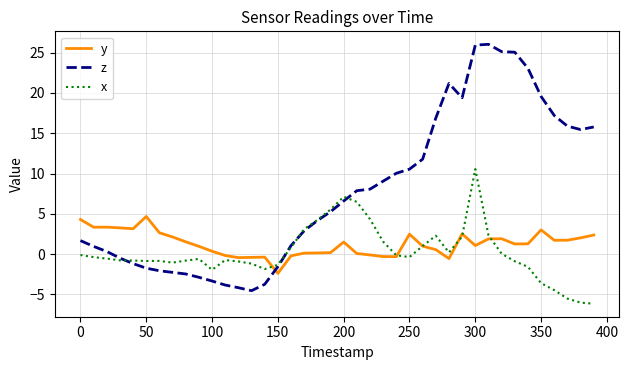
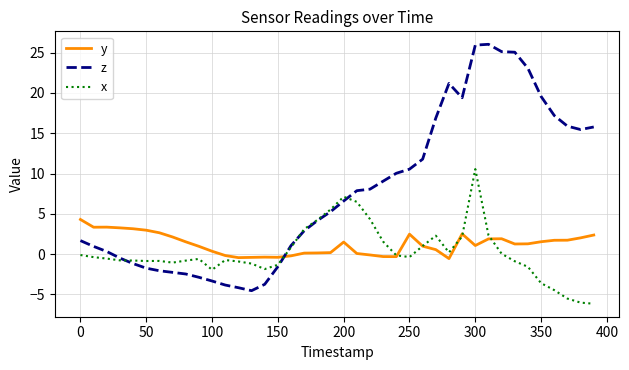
y, 50: 5 -> 3
y, 150: -2 -> 0
y, 350: 3 -> 2
